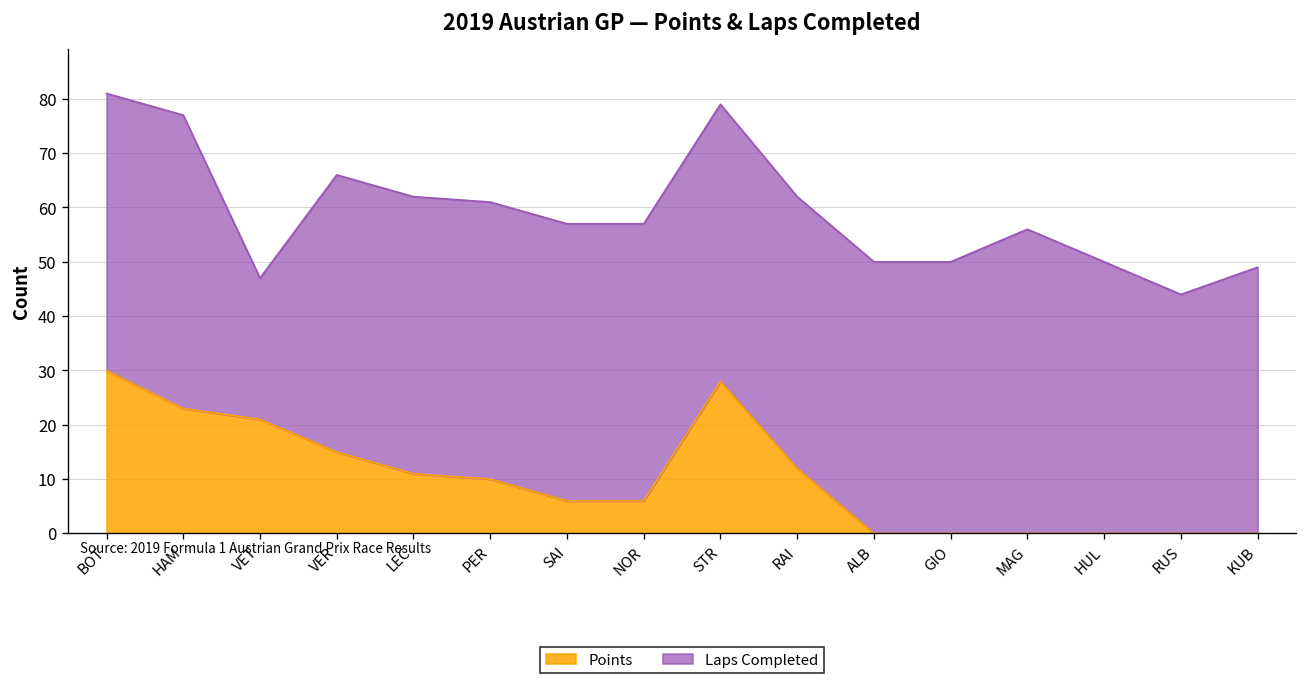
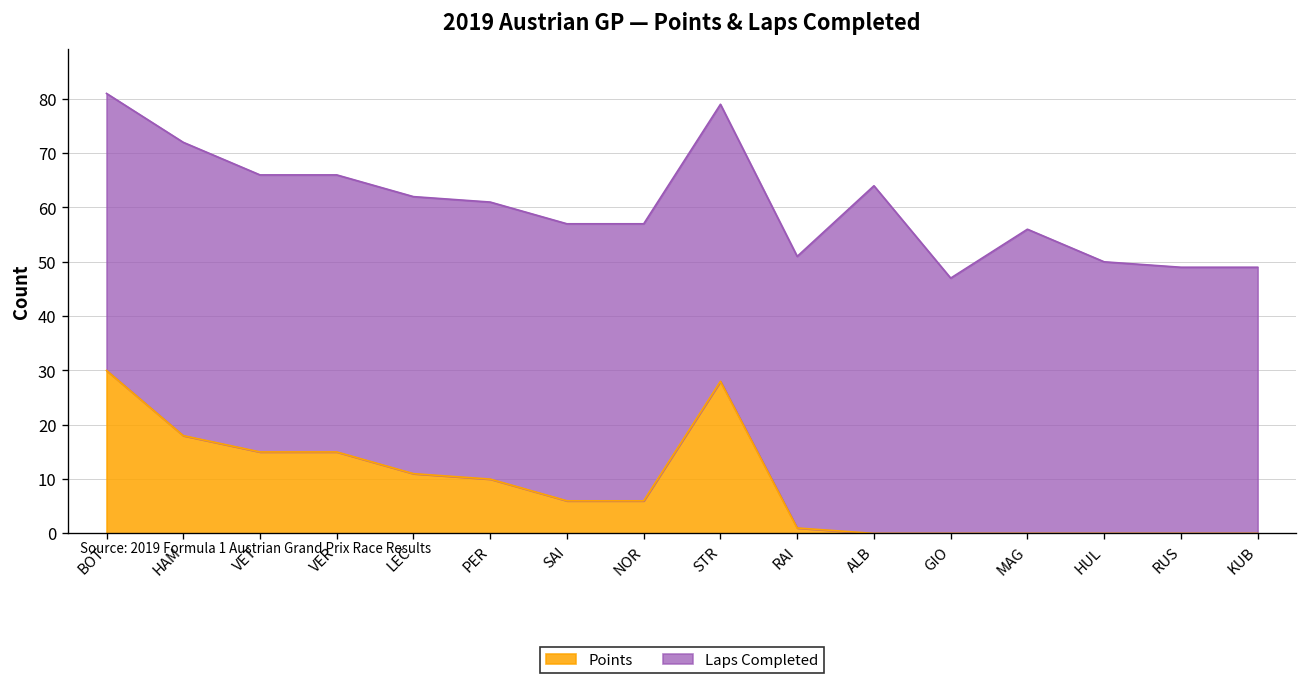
Points, HAM: 23 -> 18
Points, VET: 21 -> 15
Laps Completed, VET: 26 -> 51
Points, RAI: 12 -> 1
Laps Completed, ALB: 50 -> 64
Laps Completed, GIO: 50 -> 47
Laps Completed, RUS: 44 -> 49
